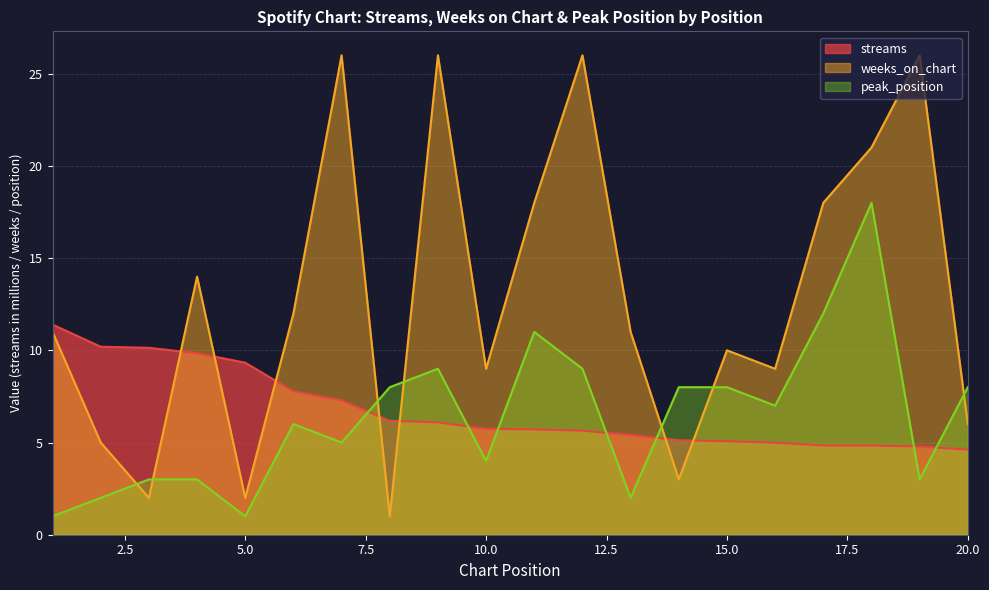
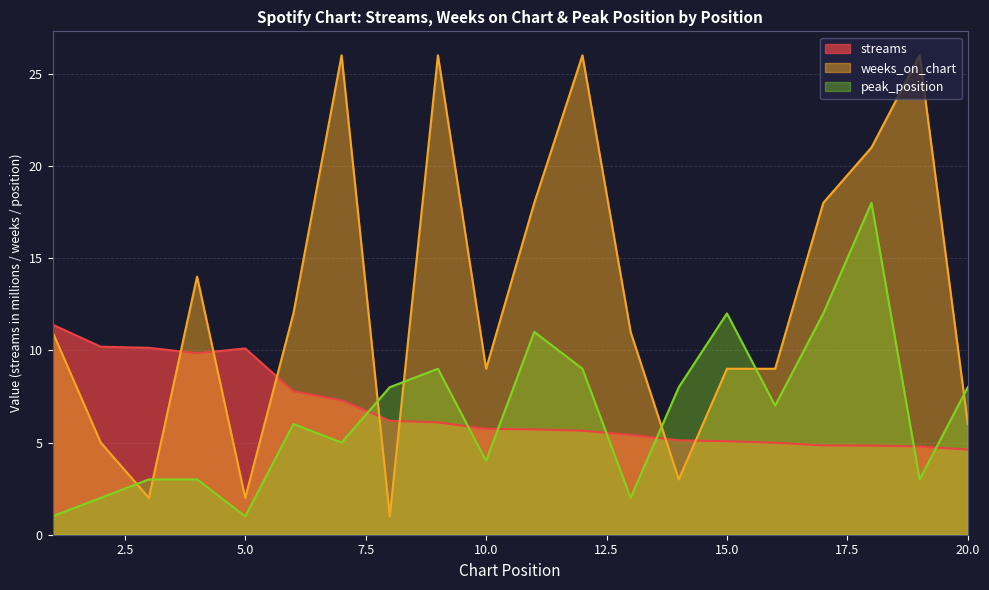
streams, 5.0: 9.3 -> 10.1
weeks_on_chart, 15.0: 10 -> 9
peak_position, 15.0: 8 -> 12
